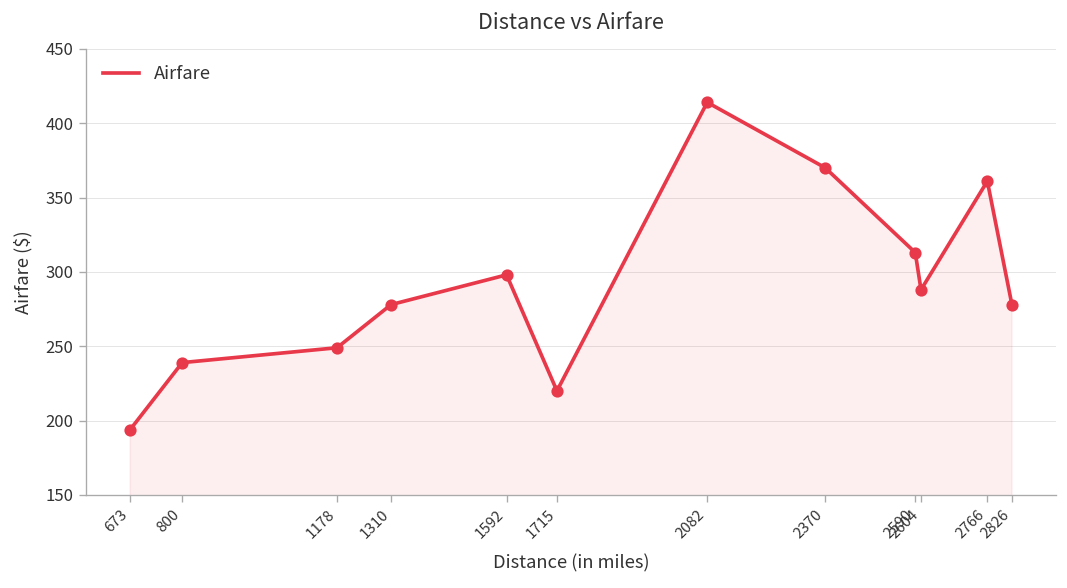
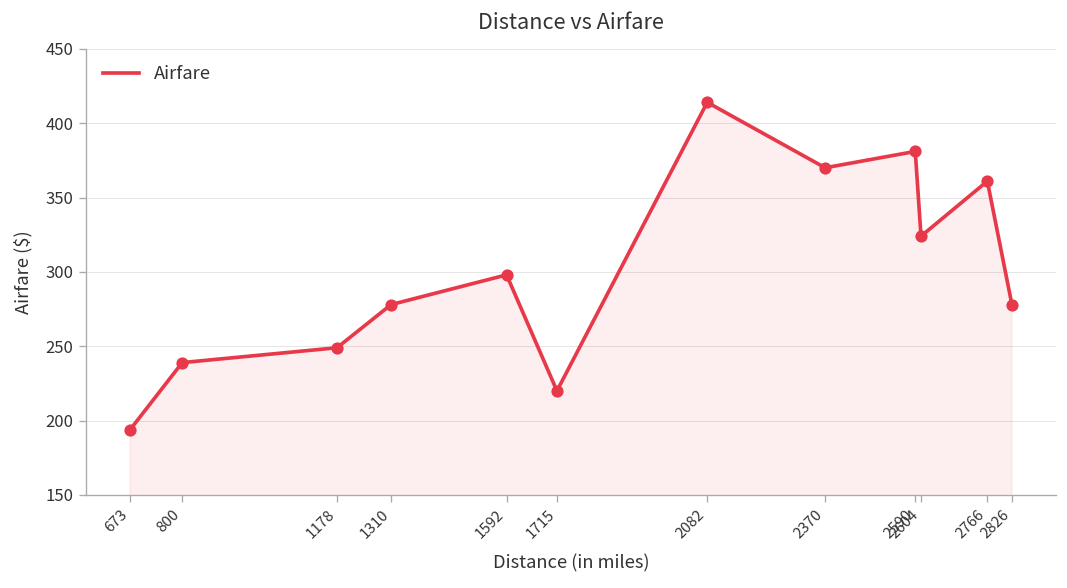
2590: 313 -> 381
2604: 288 -> 324
